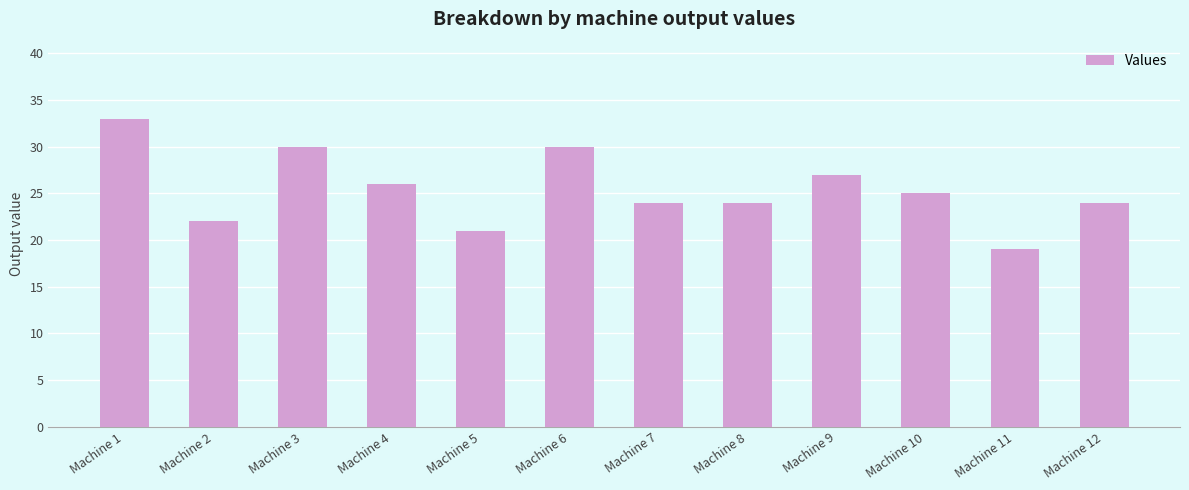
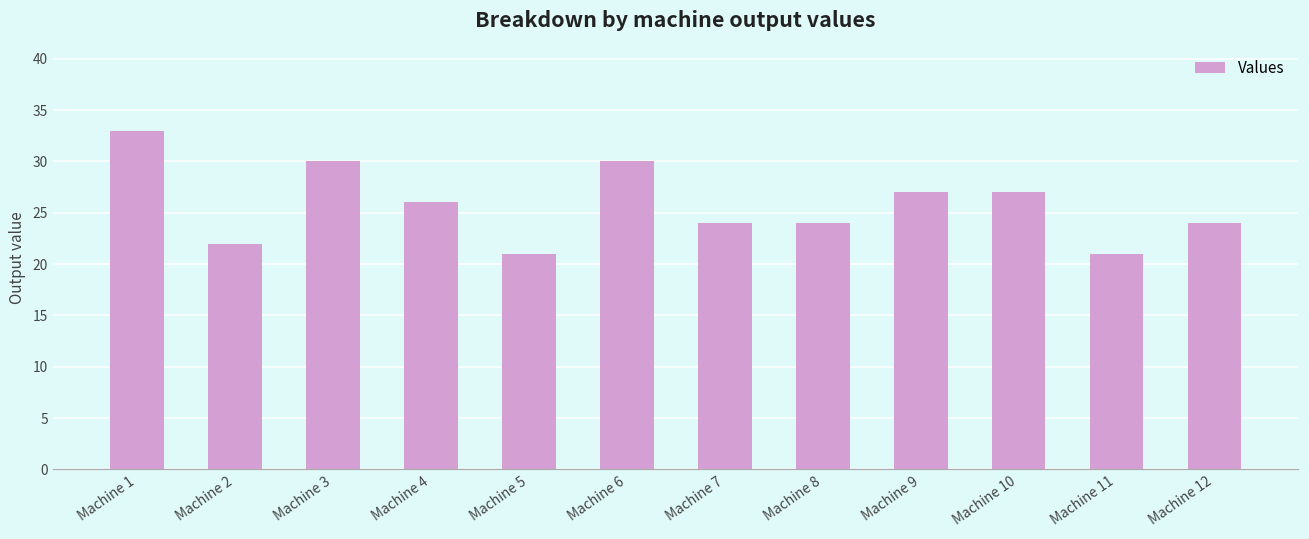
Machine 10: 25 -> 27
Machine 11: 19 -> 21
